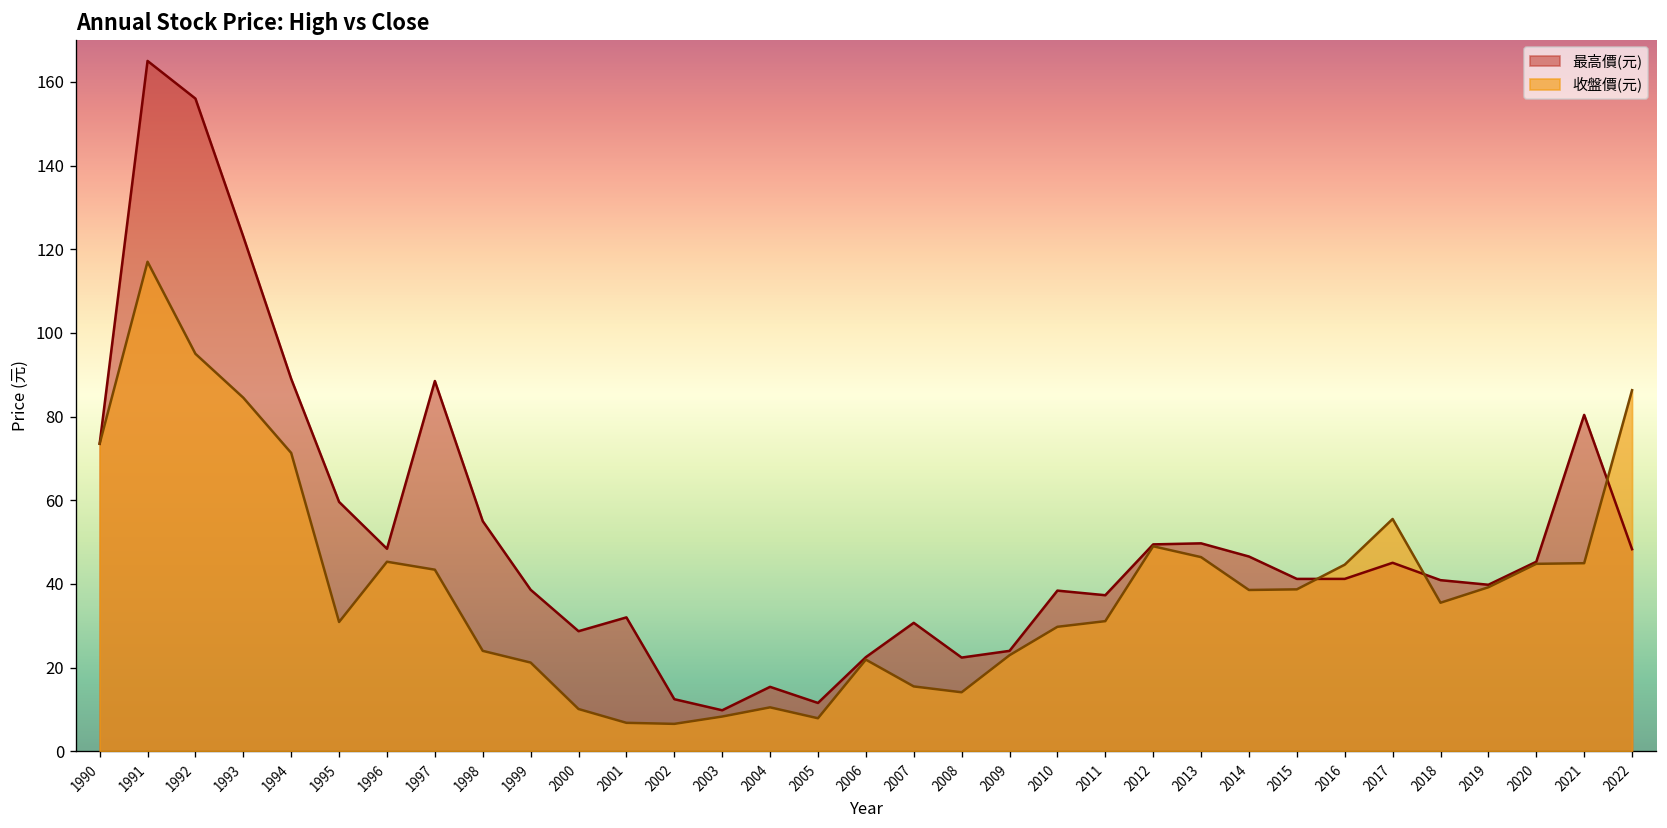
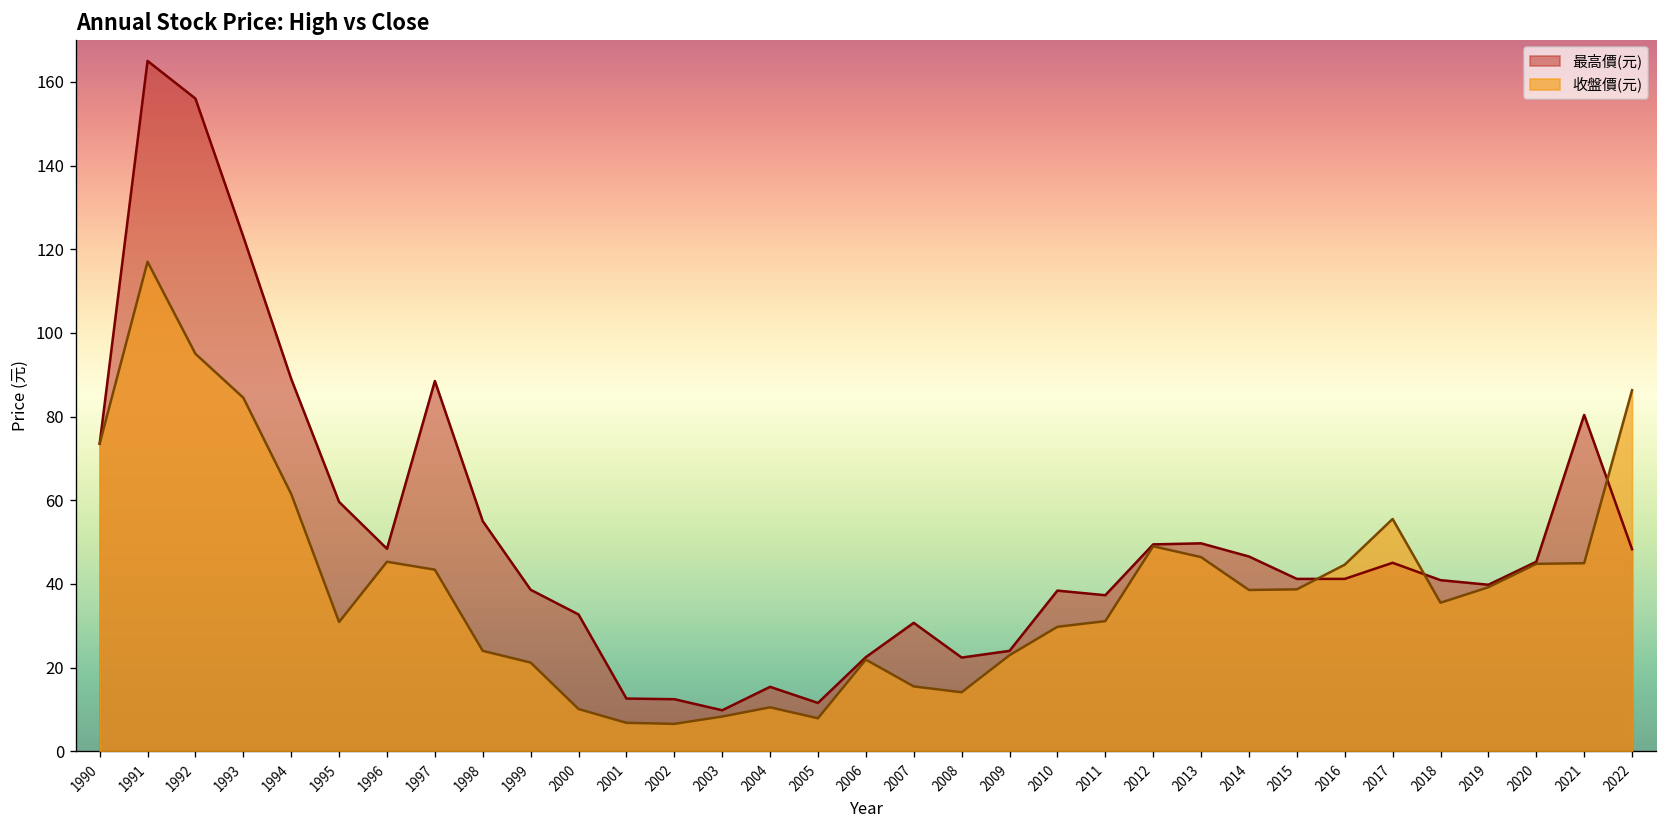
收盤價(元), 1994: 71 -> 62
最高價(元), 2000: 29 -> 33
最高價(元), 2001: 32 -> 13
